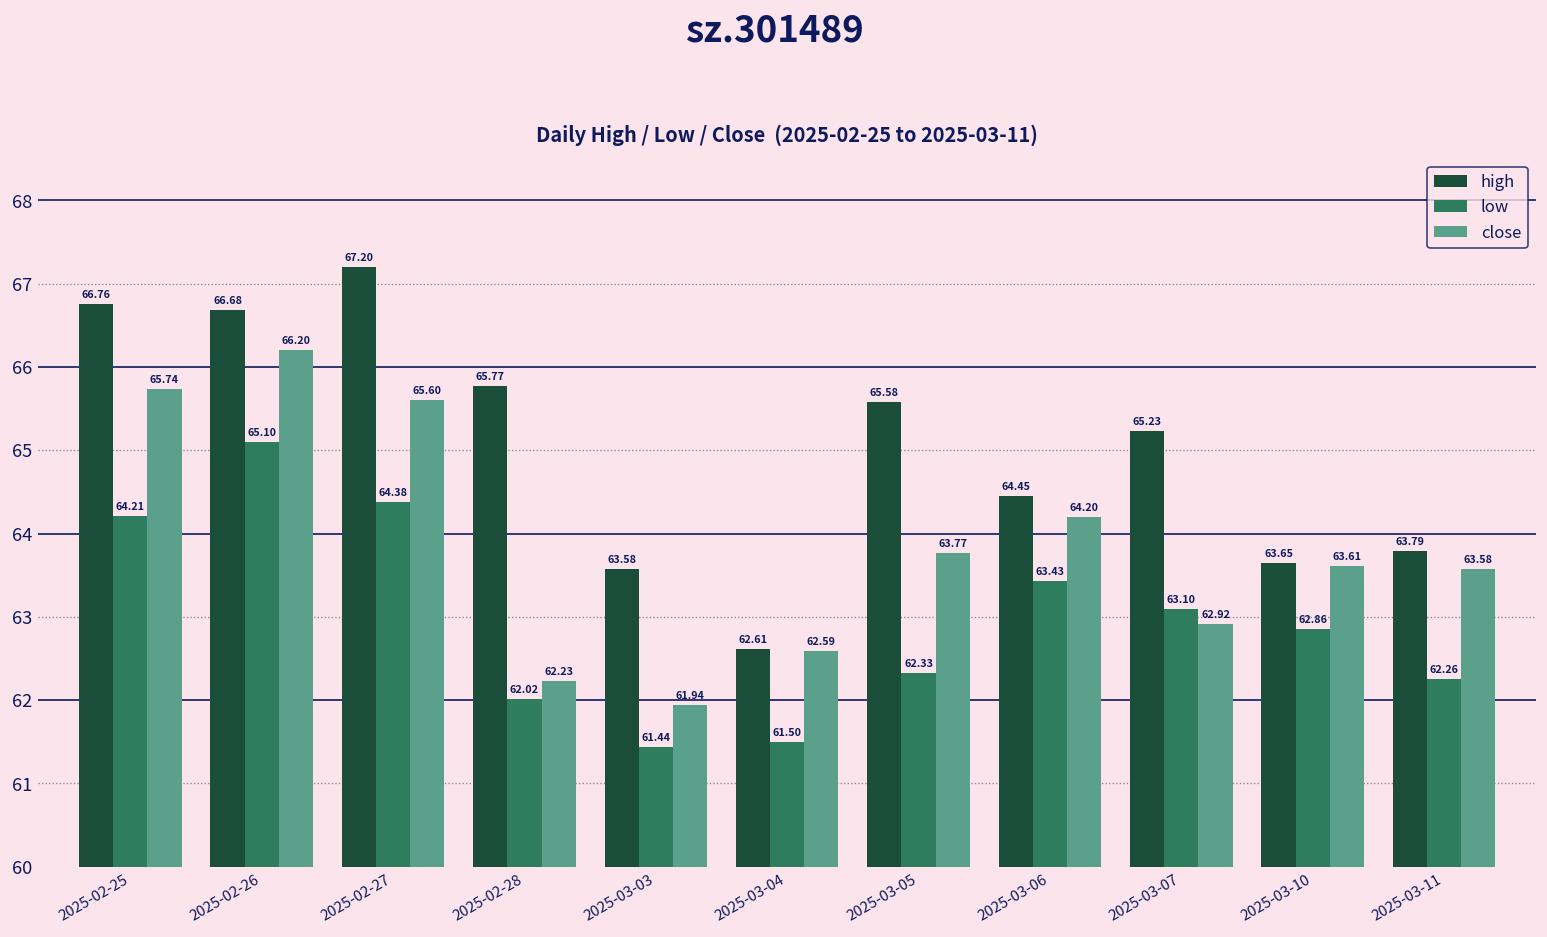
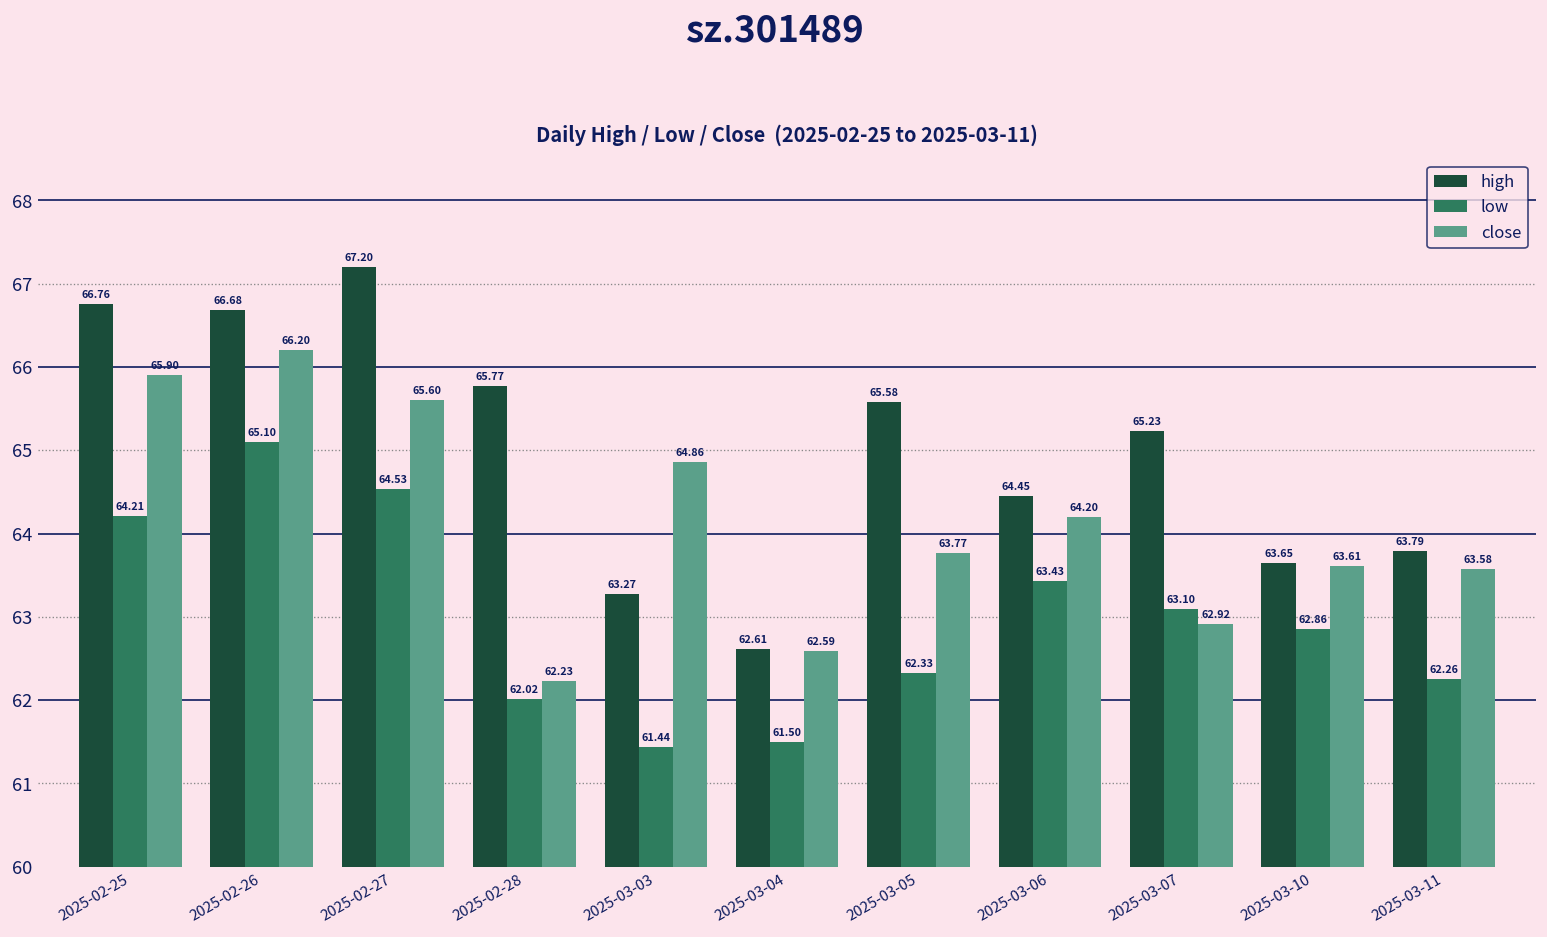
close, 2025-02-25: 65.74 -> 65.90
low, 2025-02-27: 64.38 -> 64.53
high, 2025-03-03: 63.58 -> 63.27
close, 2025-03-03: 61.94 -> 64.86
